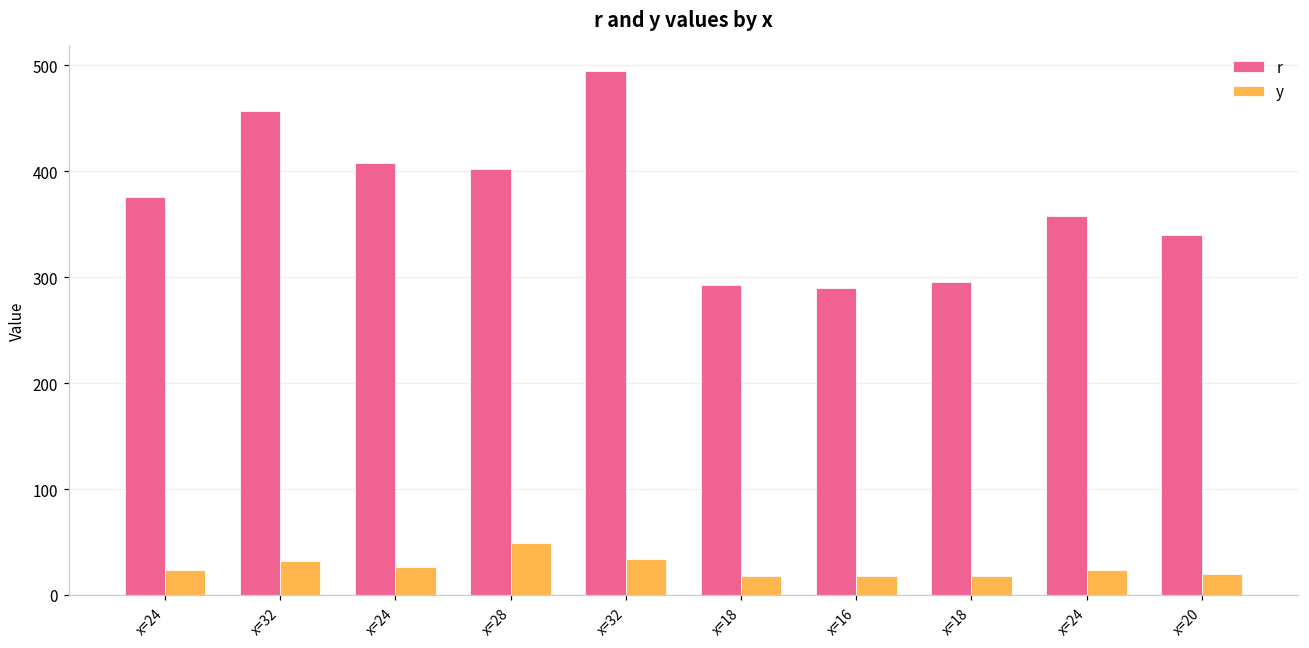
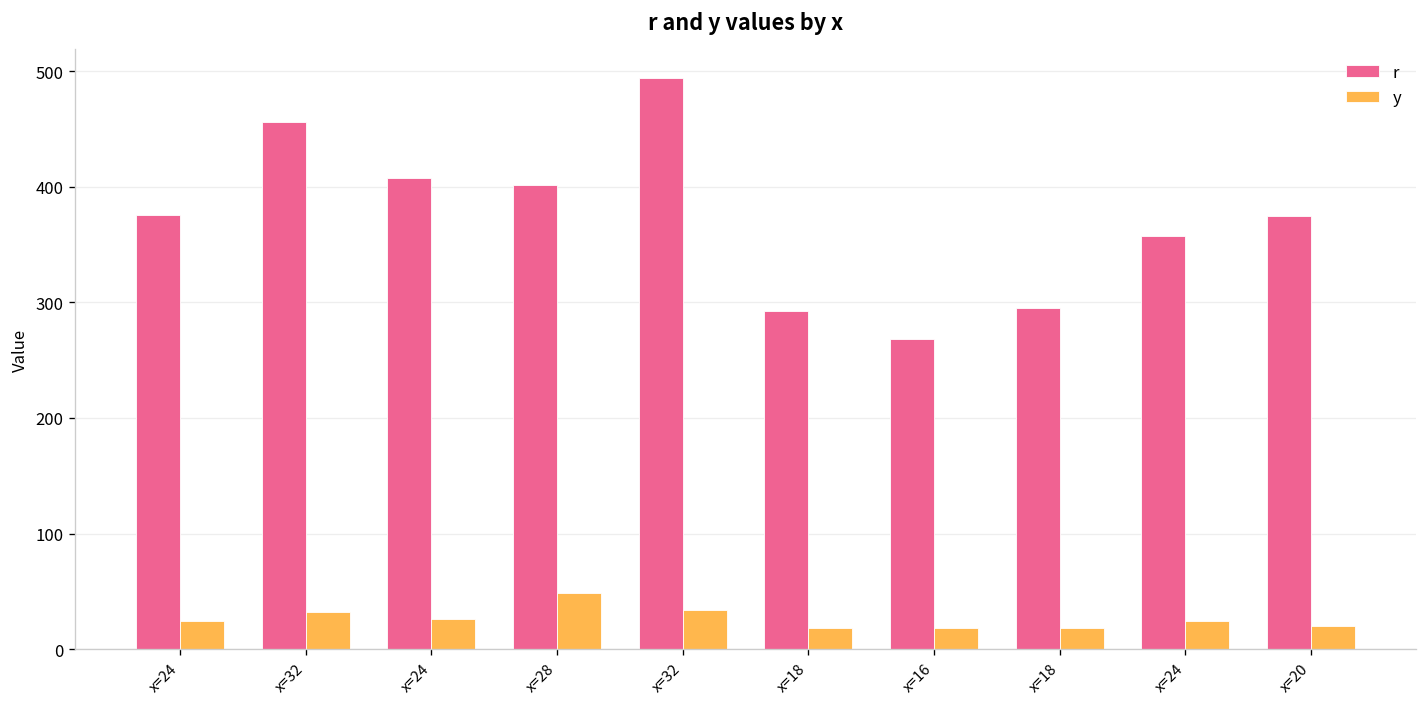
r, x=16: 290 -> 270
r, x=20: 340 -> 370
